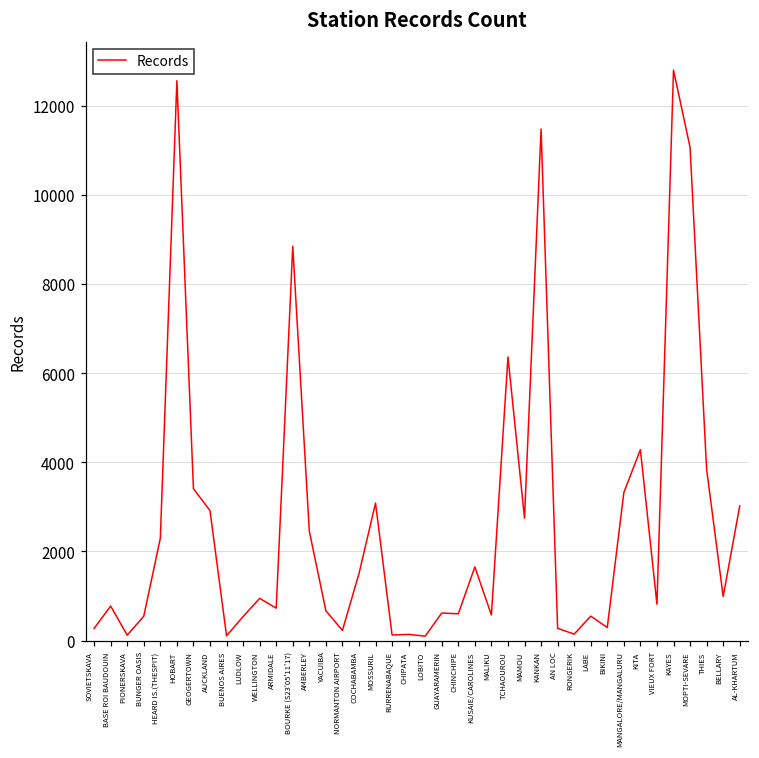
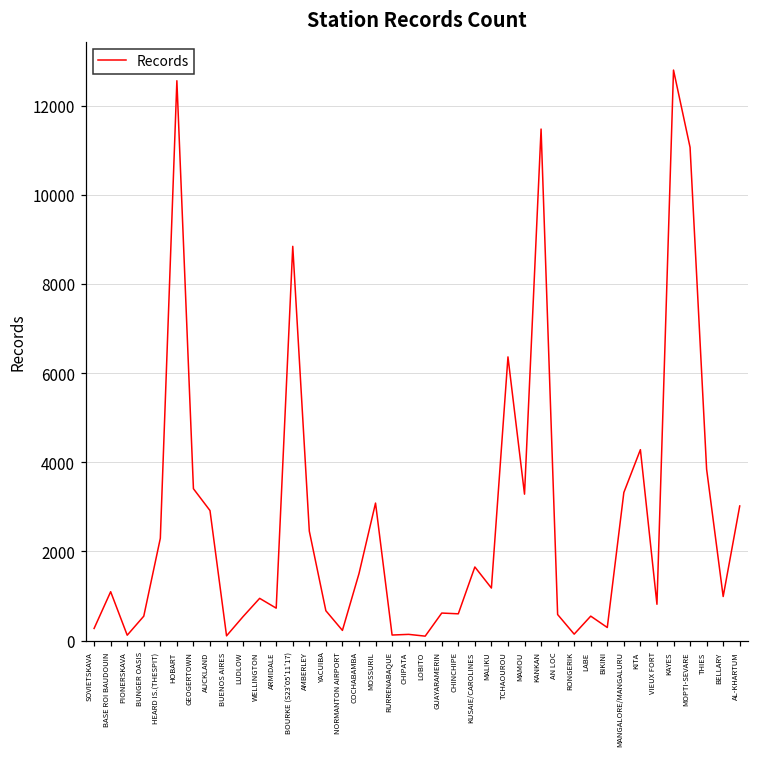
BASE ROI BAUDOUIN: 800 -> 1100
MALIKU: 600 -> 1200
MAMOU: 2700 -> 3300
AN LOC: 300 -> 600
